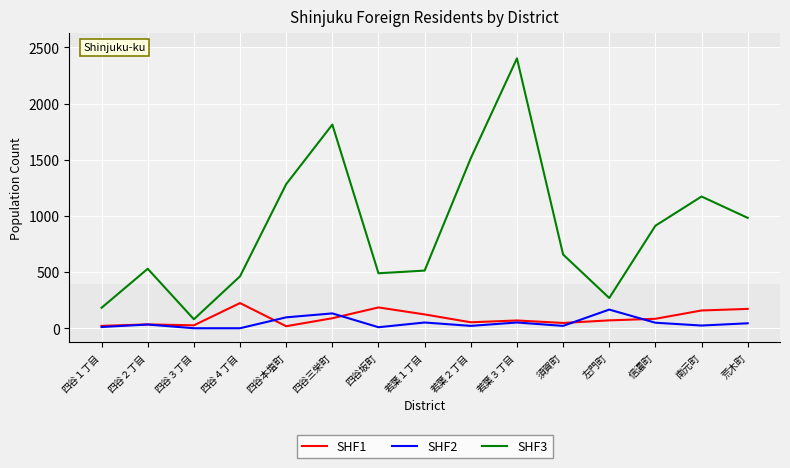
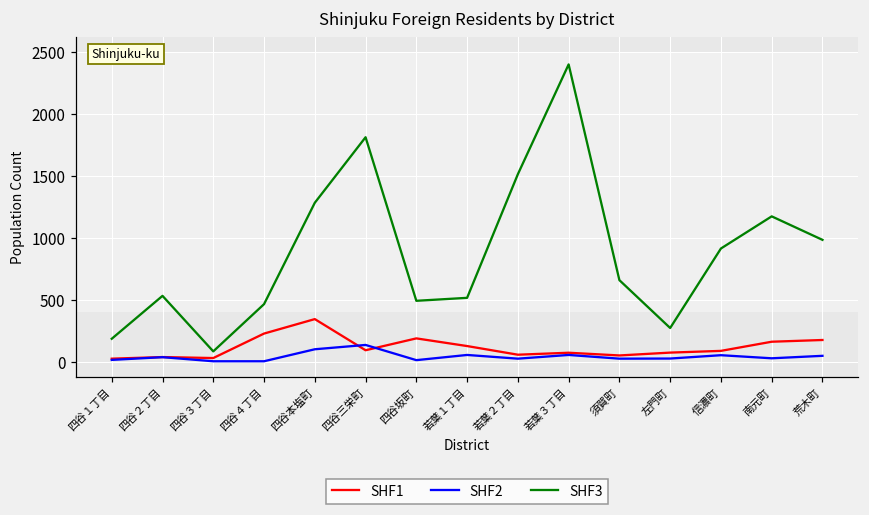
SHF1, 四谷本塩町: 20 -> 340
SHF2, 左門町: 170 -> 20
